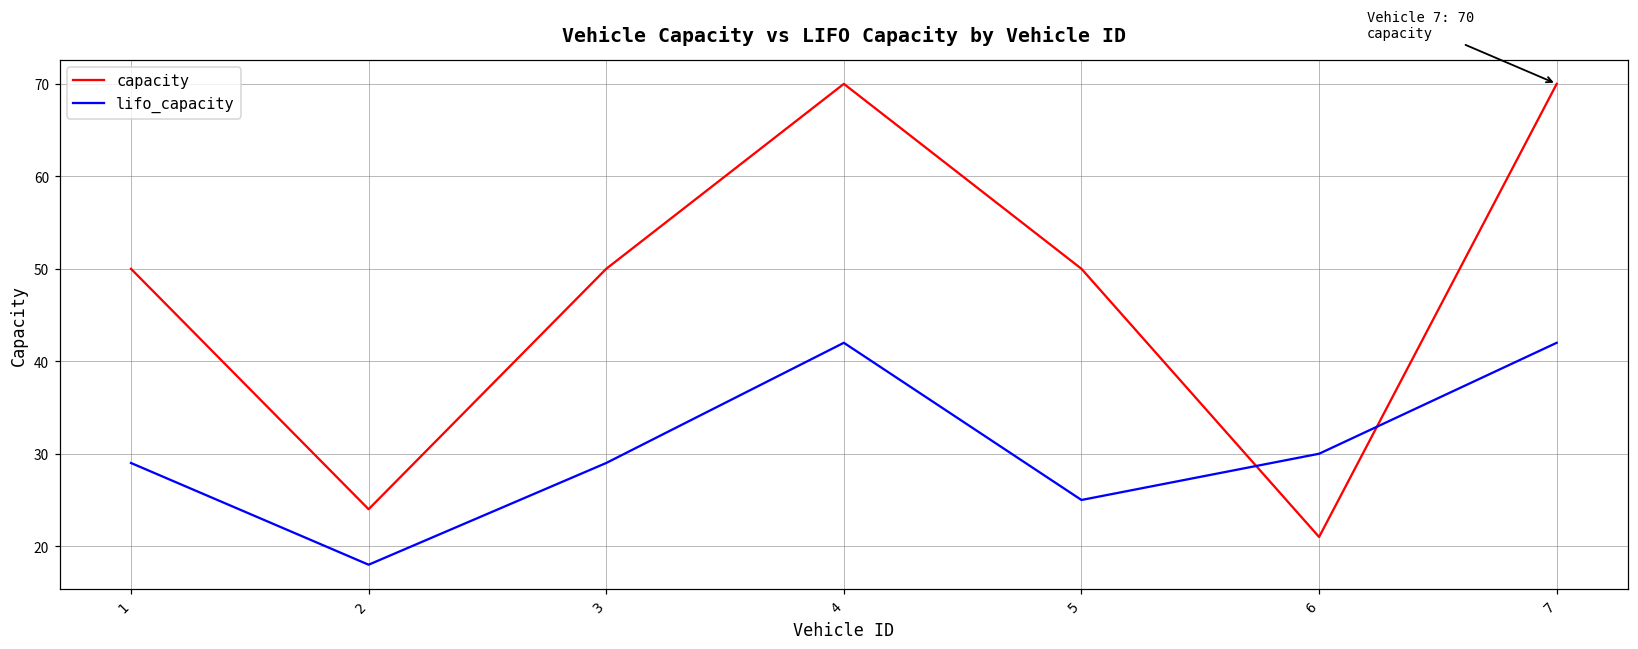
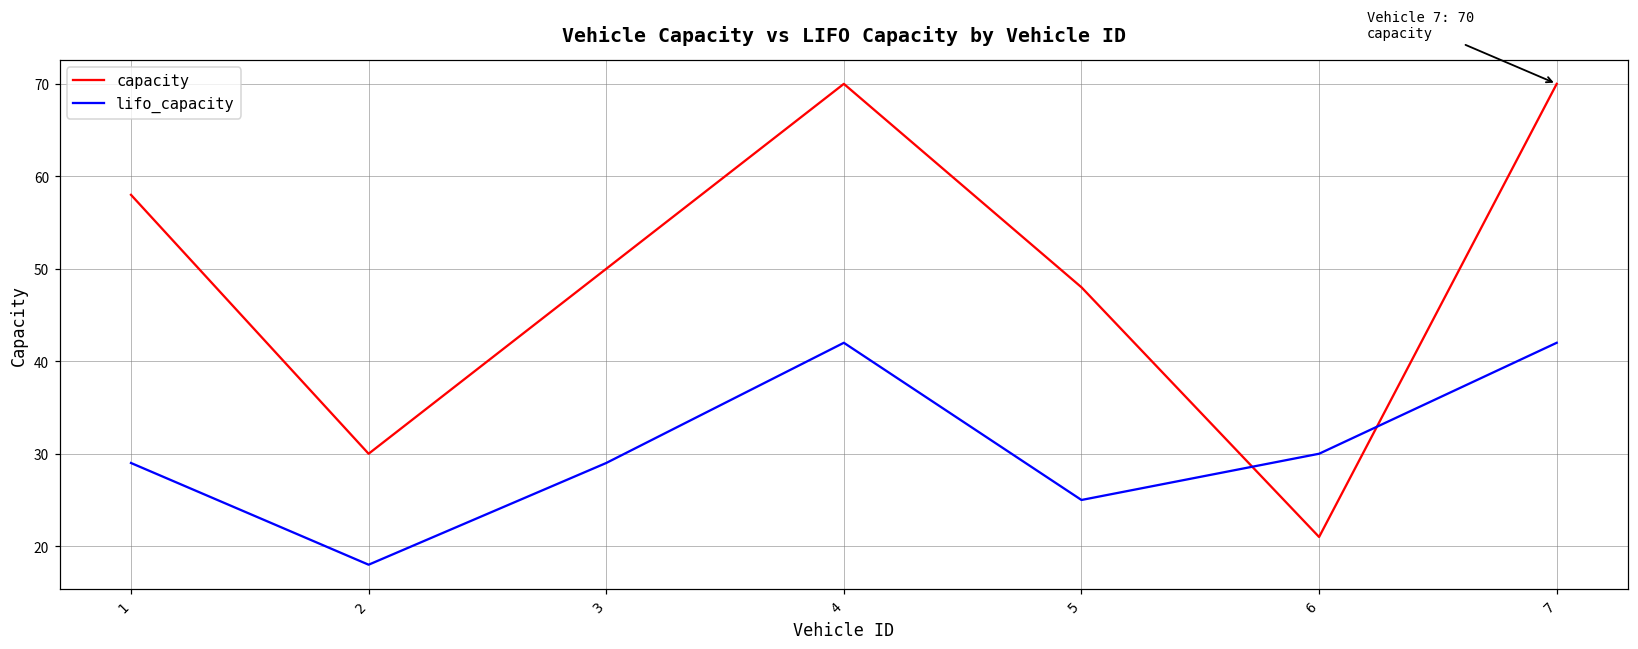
capacity, 1: 50 -> 58
capacity, 2: 24 -> 30
capacity, 5: 50 -> 48
